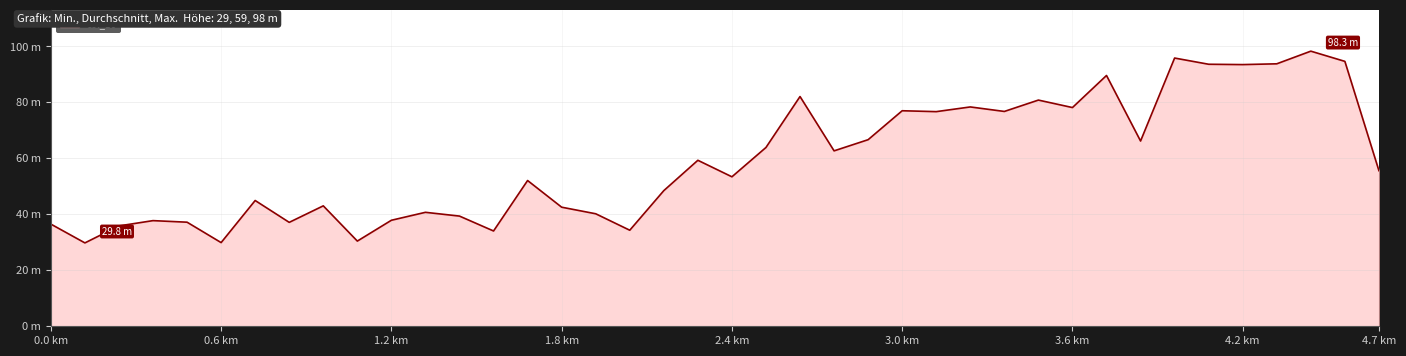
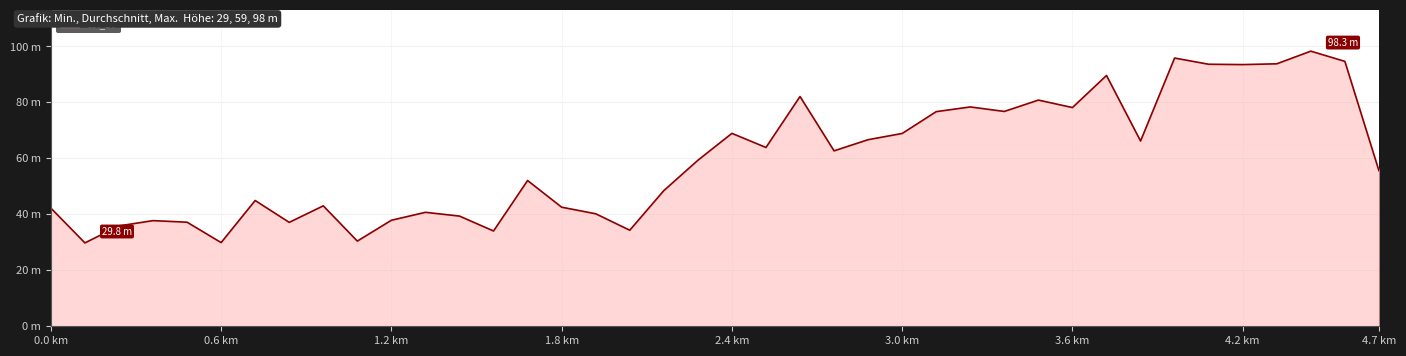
0.0 km: 37 m -> 42 m
2.4 km: 53 m -> 69 m
3.0 km: 77 m -> 69 m
